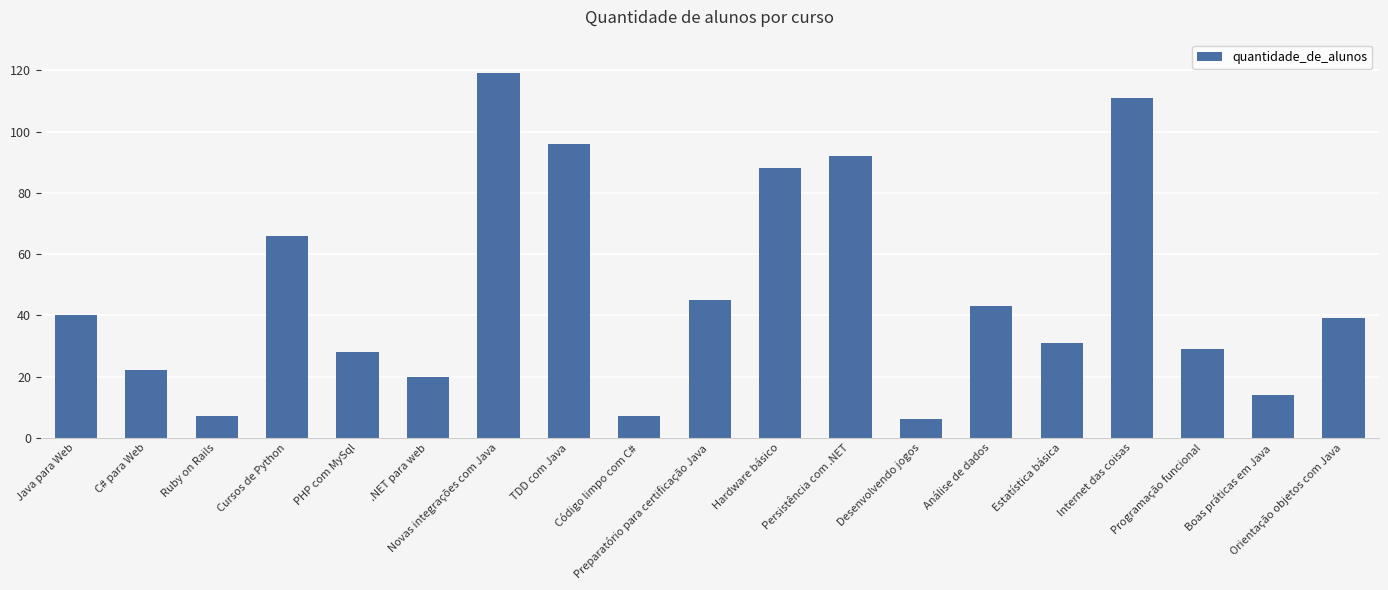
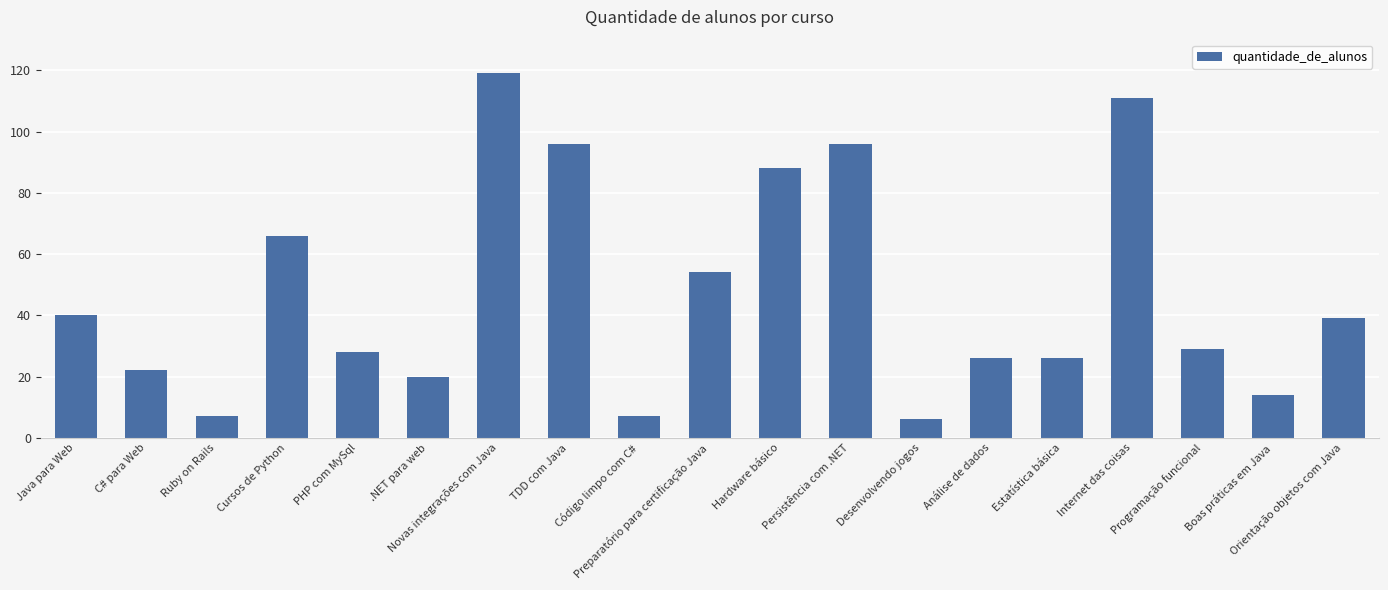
Preparatório para certificação Java: 45 -> 54
Persistência com .NET: 92 -> 96
Análise de dados: 43 -> 26
Estatística básica: 31 -> 26
